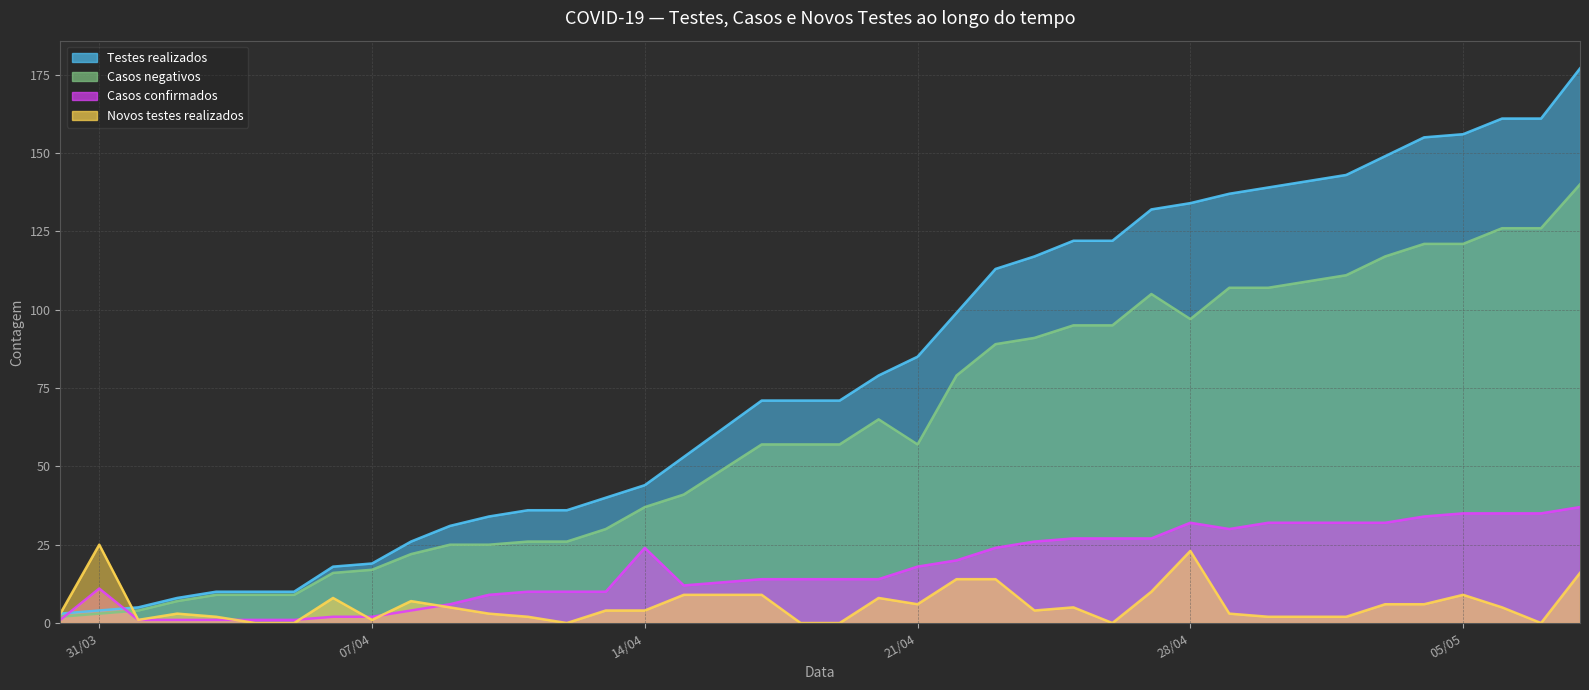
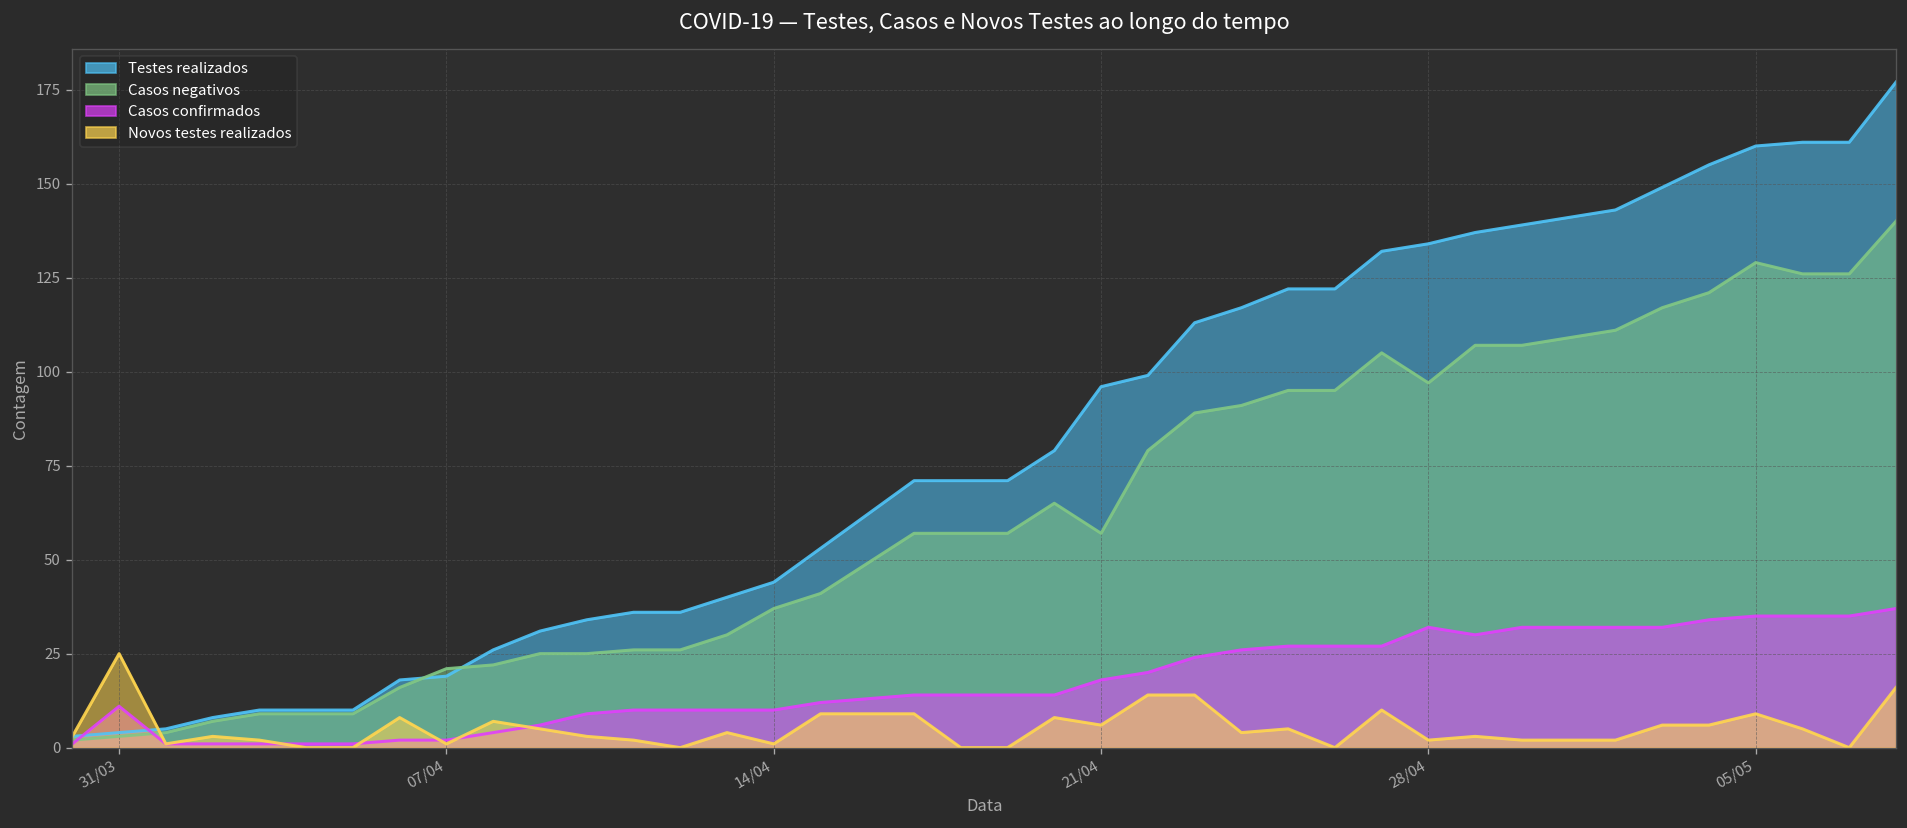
Casos negativos, 07/04: 17 -> 21
Casos confirmados, 14/04: 24 -> 10
Novos testes realizados, 14/04: 4 -> 1
Testes realizados, 21/04: 85 -> 96
Novos testes realizados, 28/04: 23 -> 2
Testes realizados, 05/05: 156 -> 160
Casos negativos, 05/05: 121 -> 129
